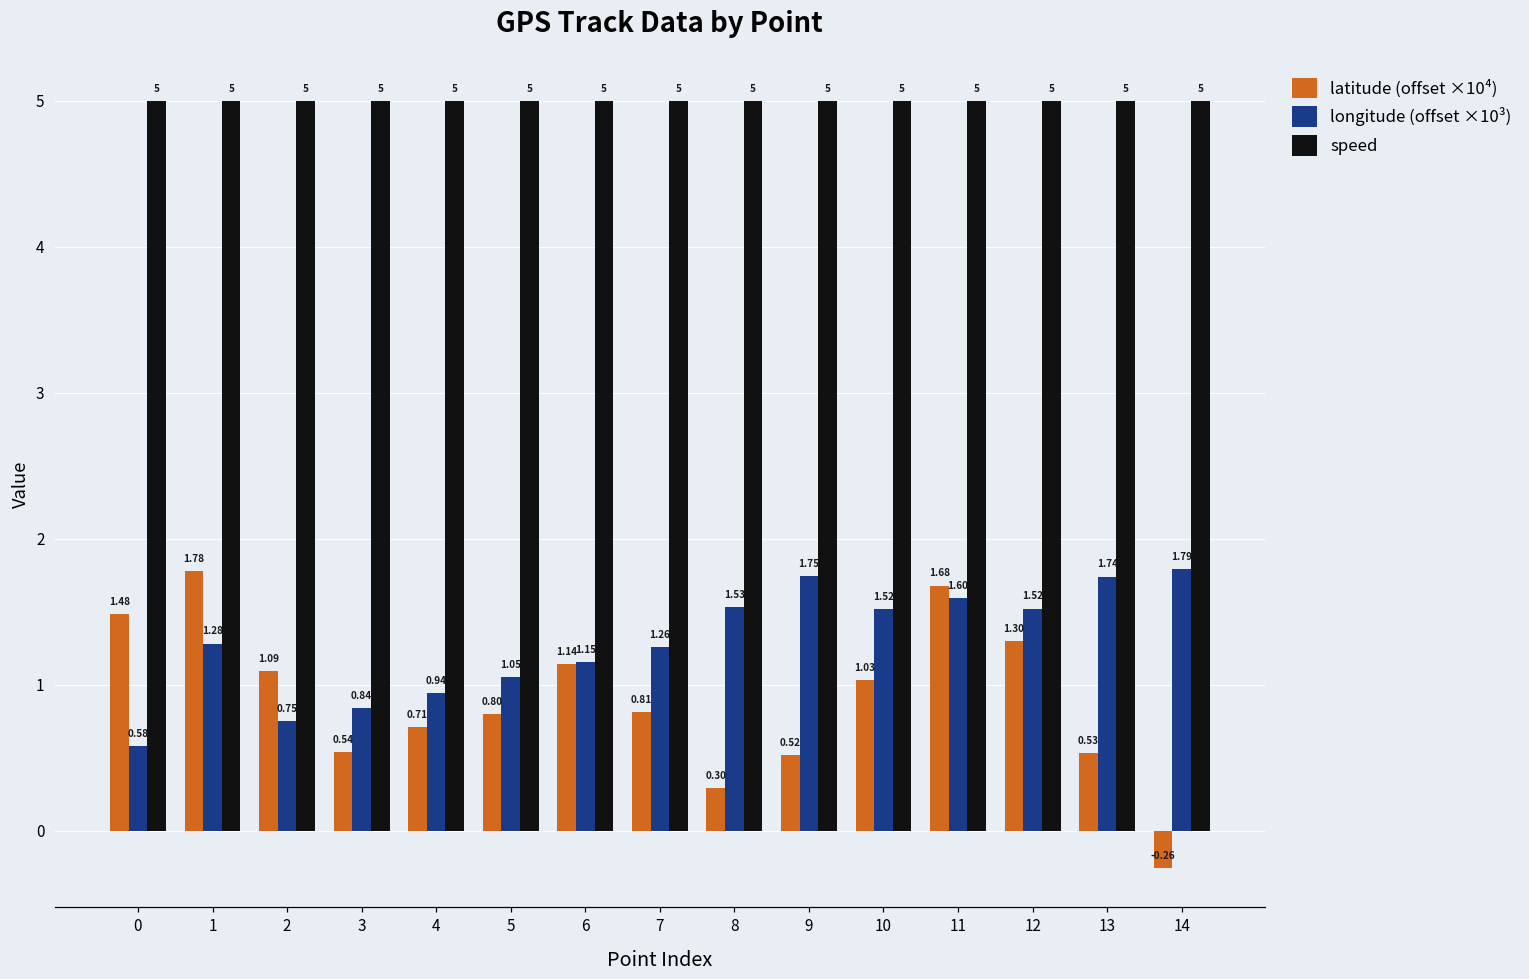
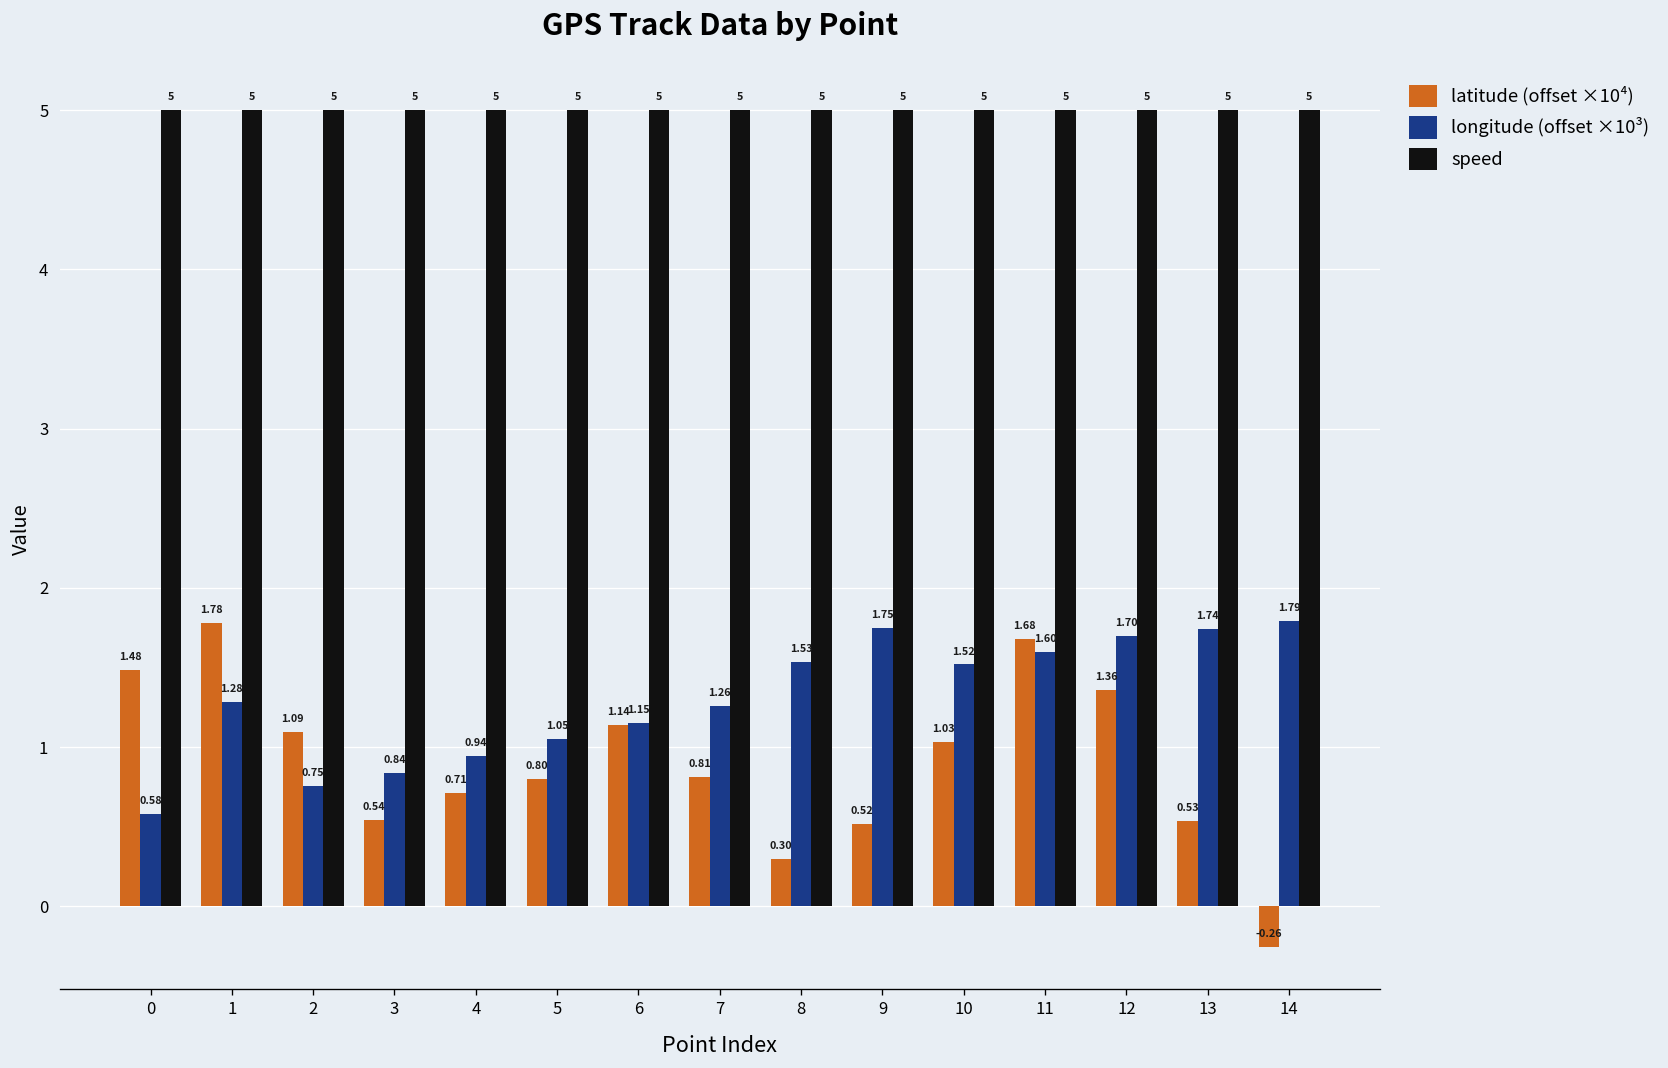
latitude (offset ×10⁴), 12: 1.30 -> 1.36
longitude (offset ×10³), 12: 1.52 -> 1.70
